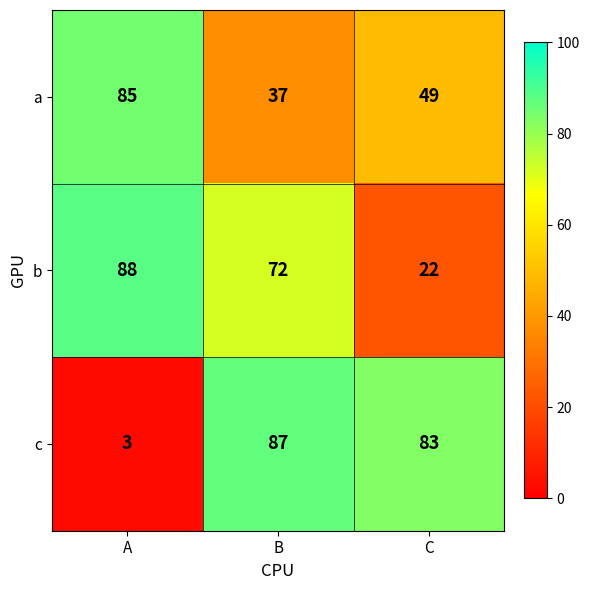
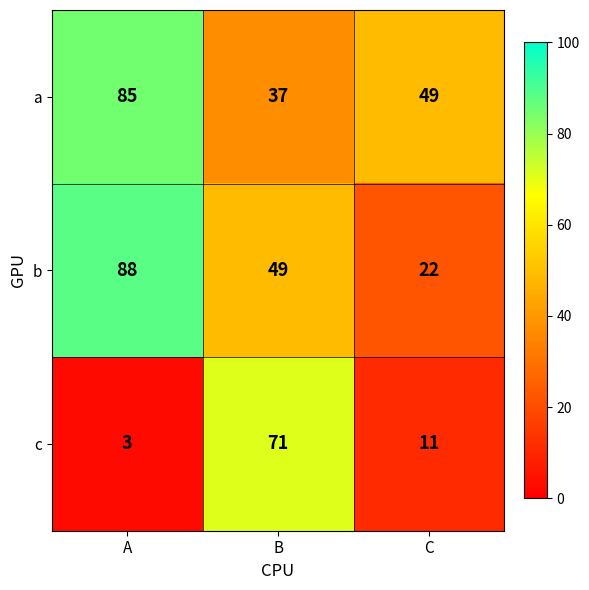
b, B: 72 -> 49
c, B: 87 -> 71
c, C: 83 -> 11
